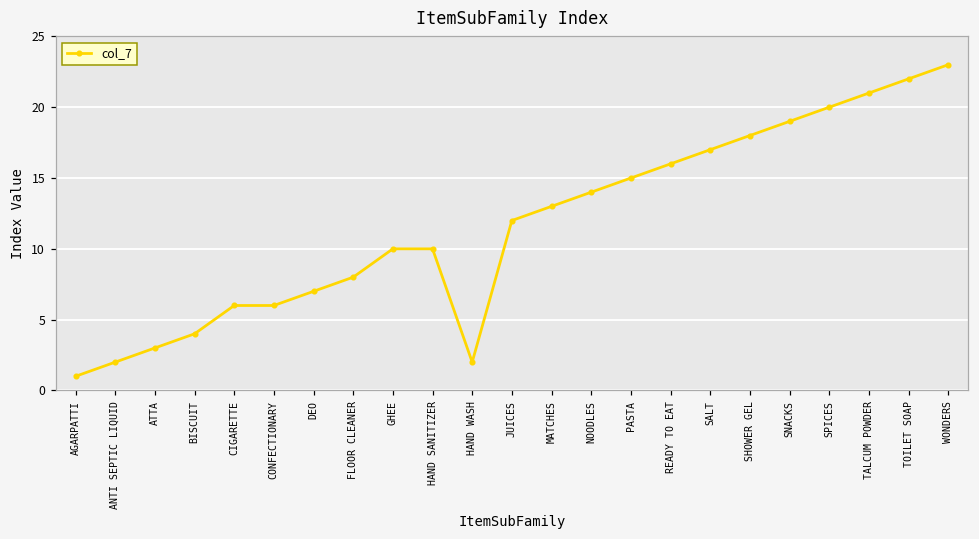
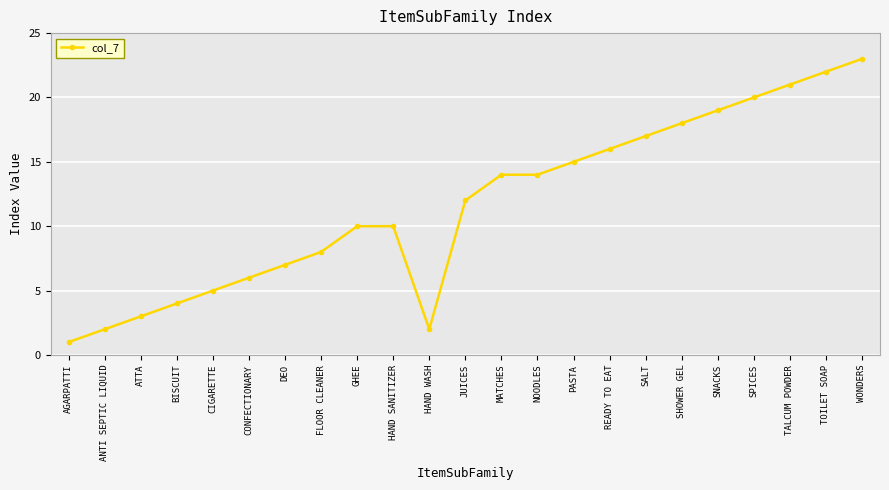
CIGARETTE: 6 -> 5
MATCHES: 13 -> 14
